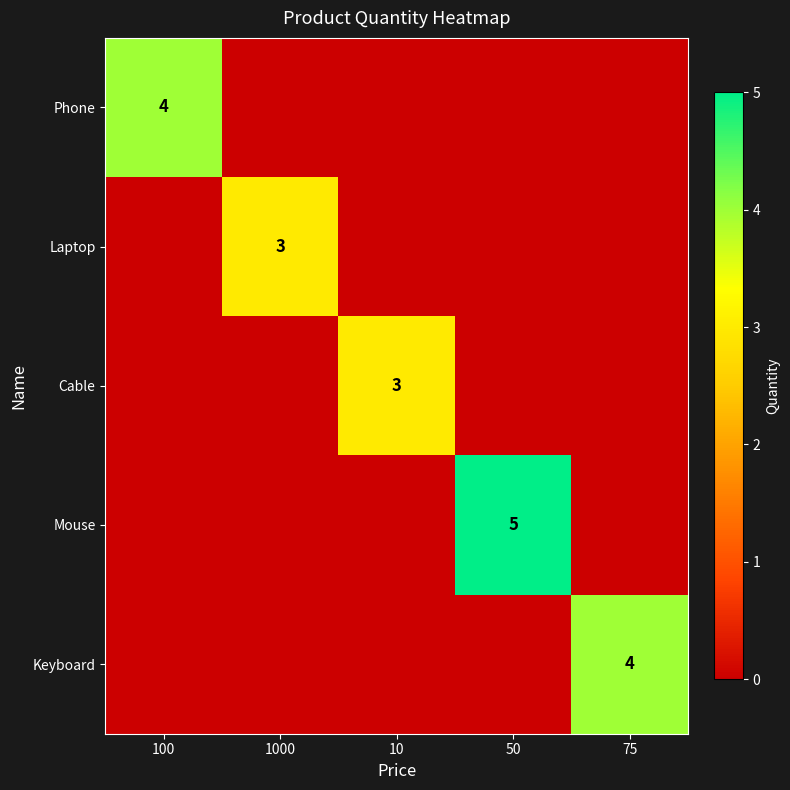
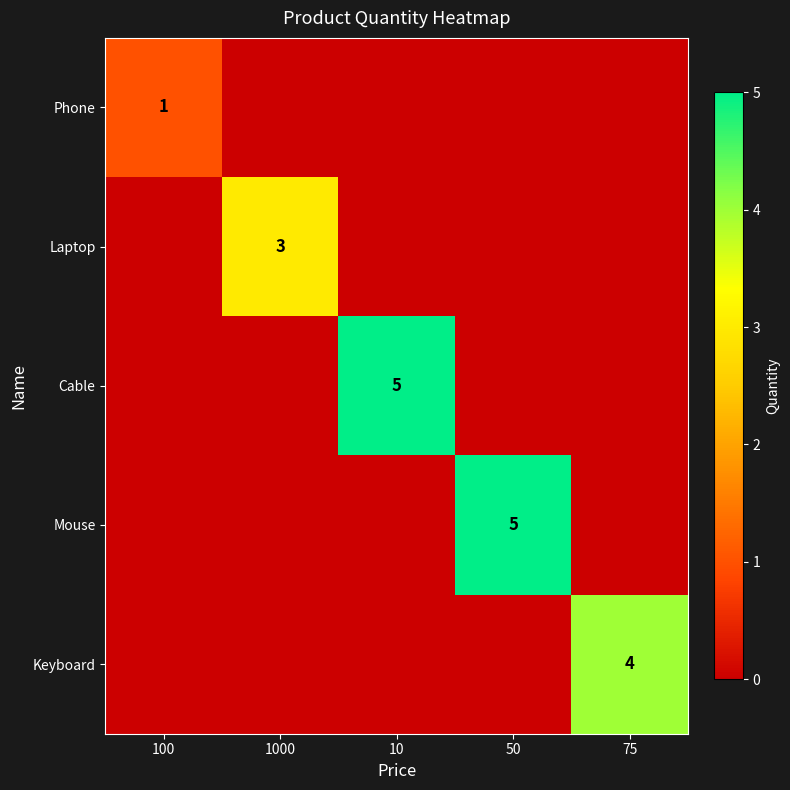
Phone, 100: 4 -> 1
Cable, 10: 3 -> 5
